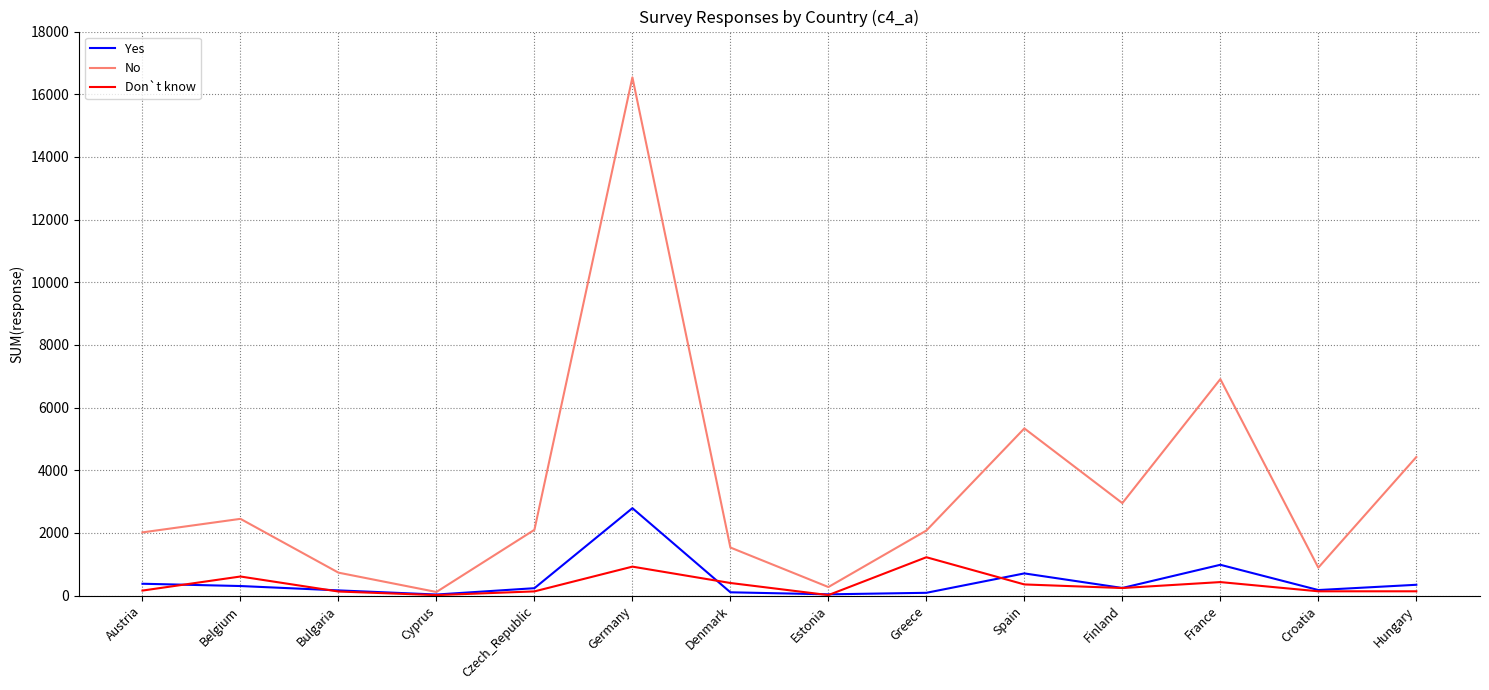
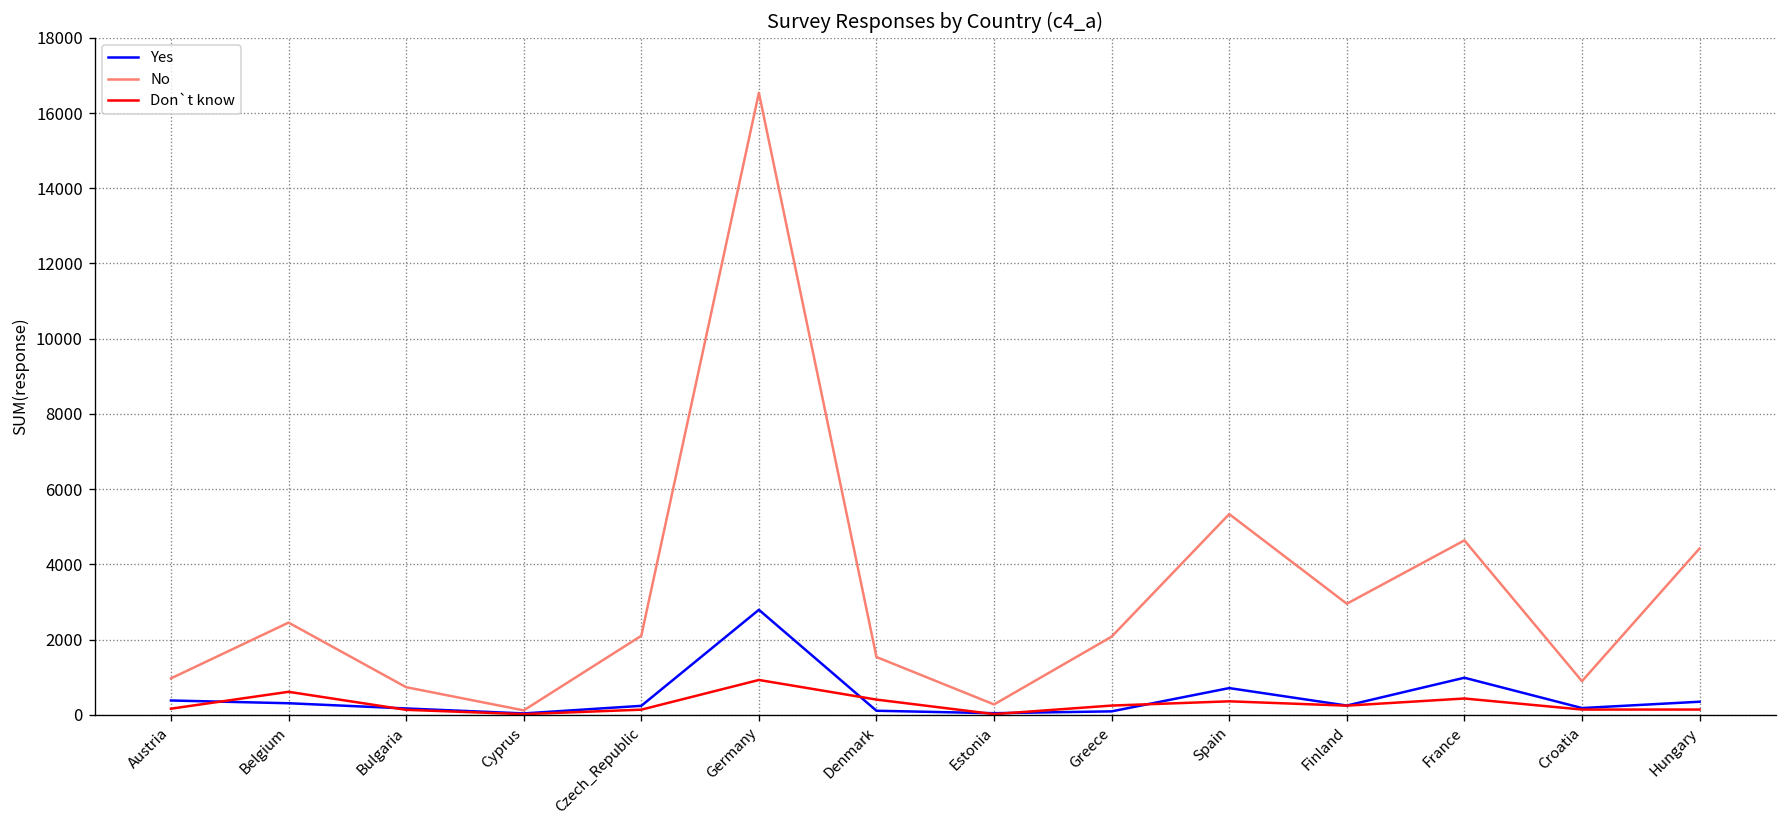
No, Austria: 2000 -> 1000
Don`t know, Greece: 1200 -> 200
No, France: 6900 -> 4600
